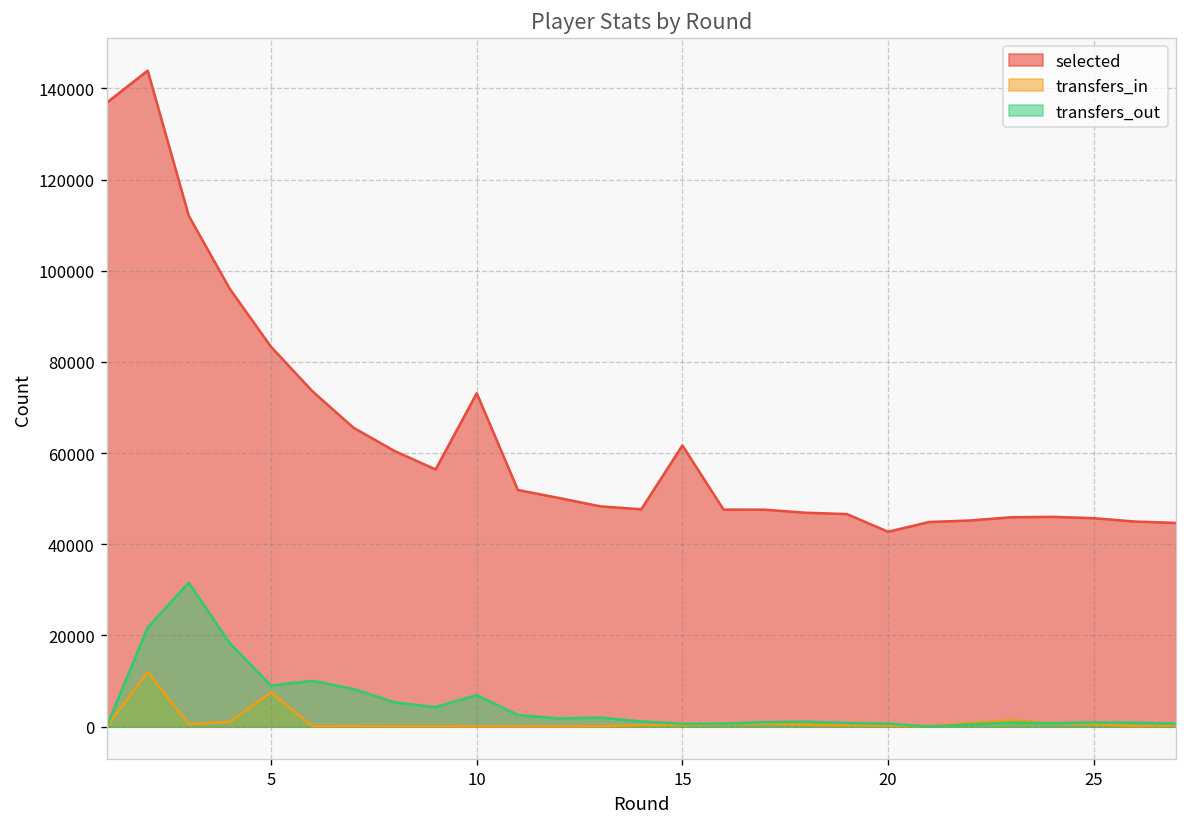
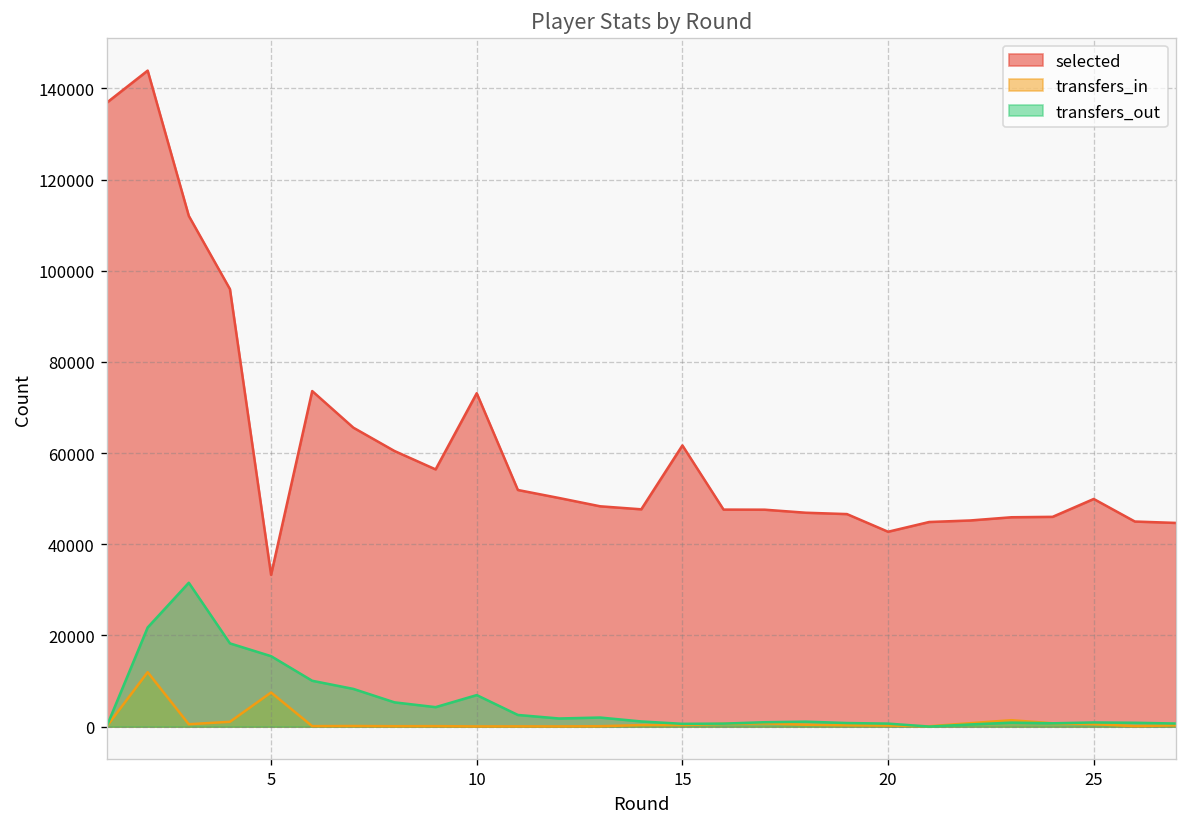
selected, 5: 83000 -> 33000
transfers_out, 5: 9000 -> 15000
selected, 25: 46000 -> 50000
